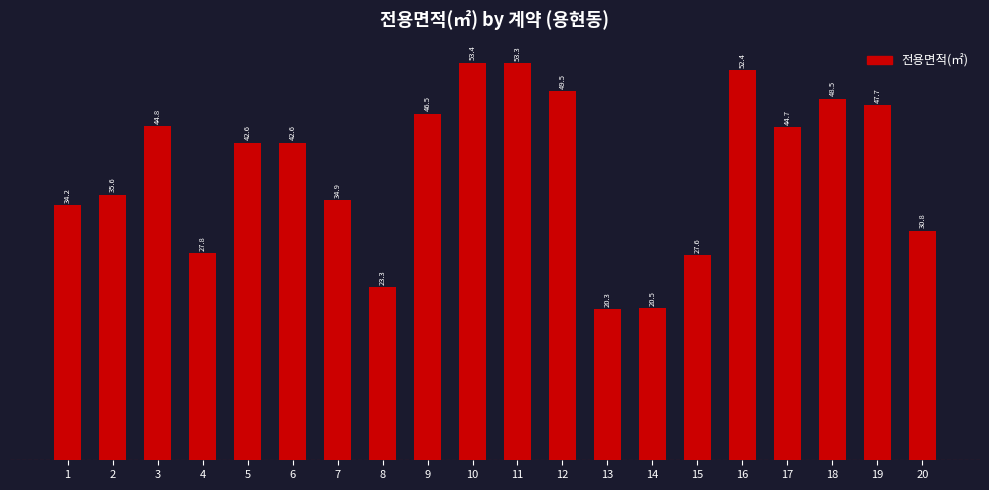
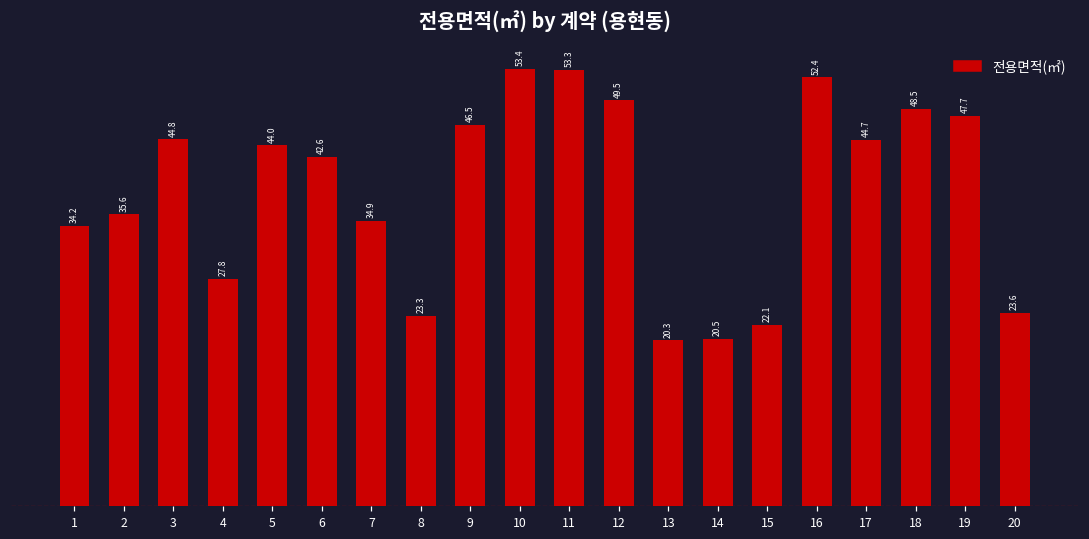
5: 42.6 -> 44.0
15: 27.6 -> 22.1
20: 30.8 -> 23.6
